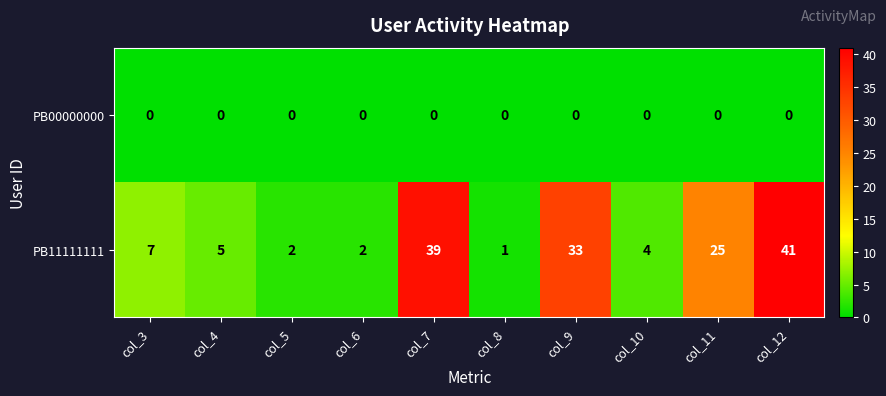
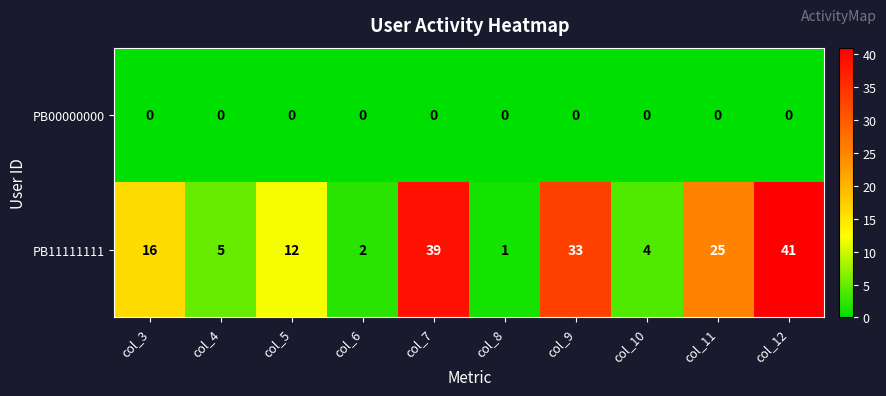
PB11111111, col_3: 7 -> 16
PB11111111, col_5: 2 -> 12
